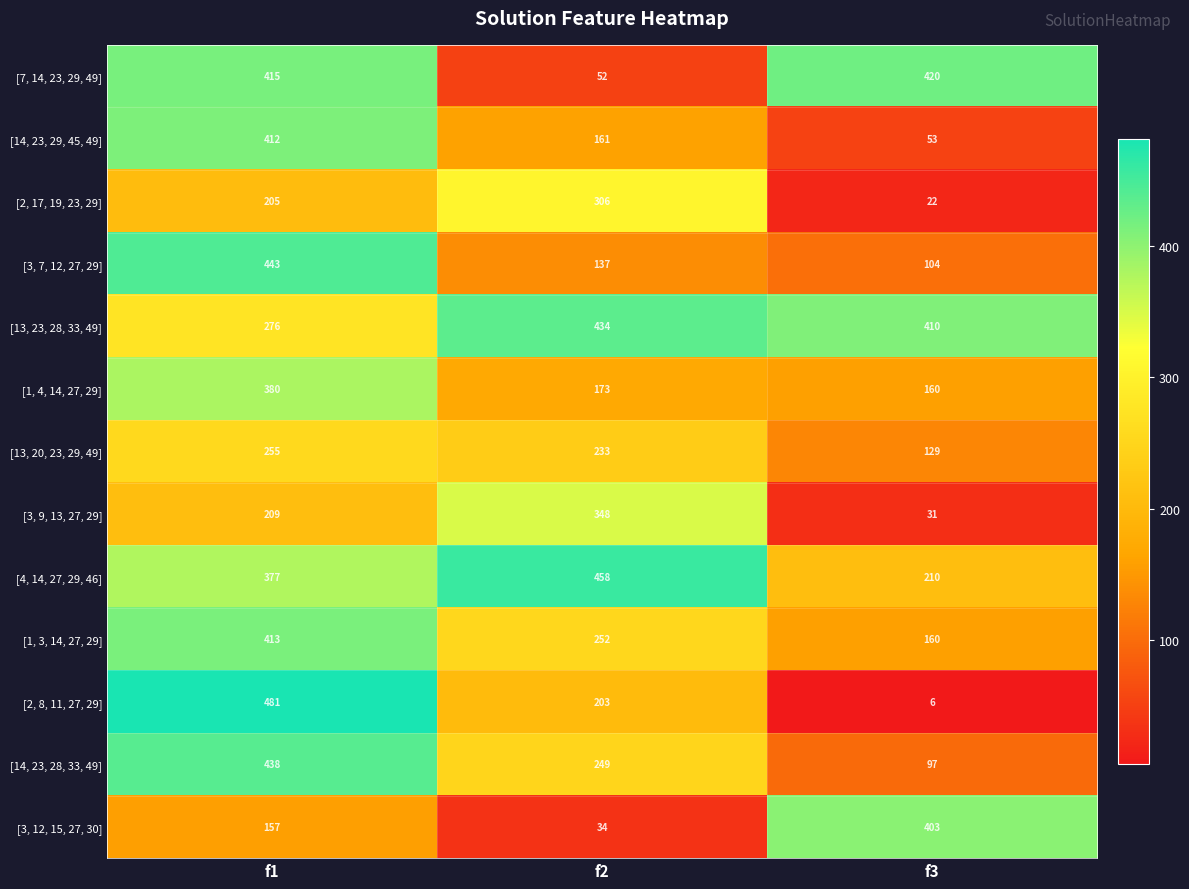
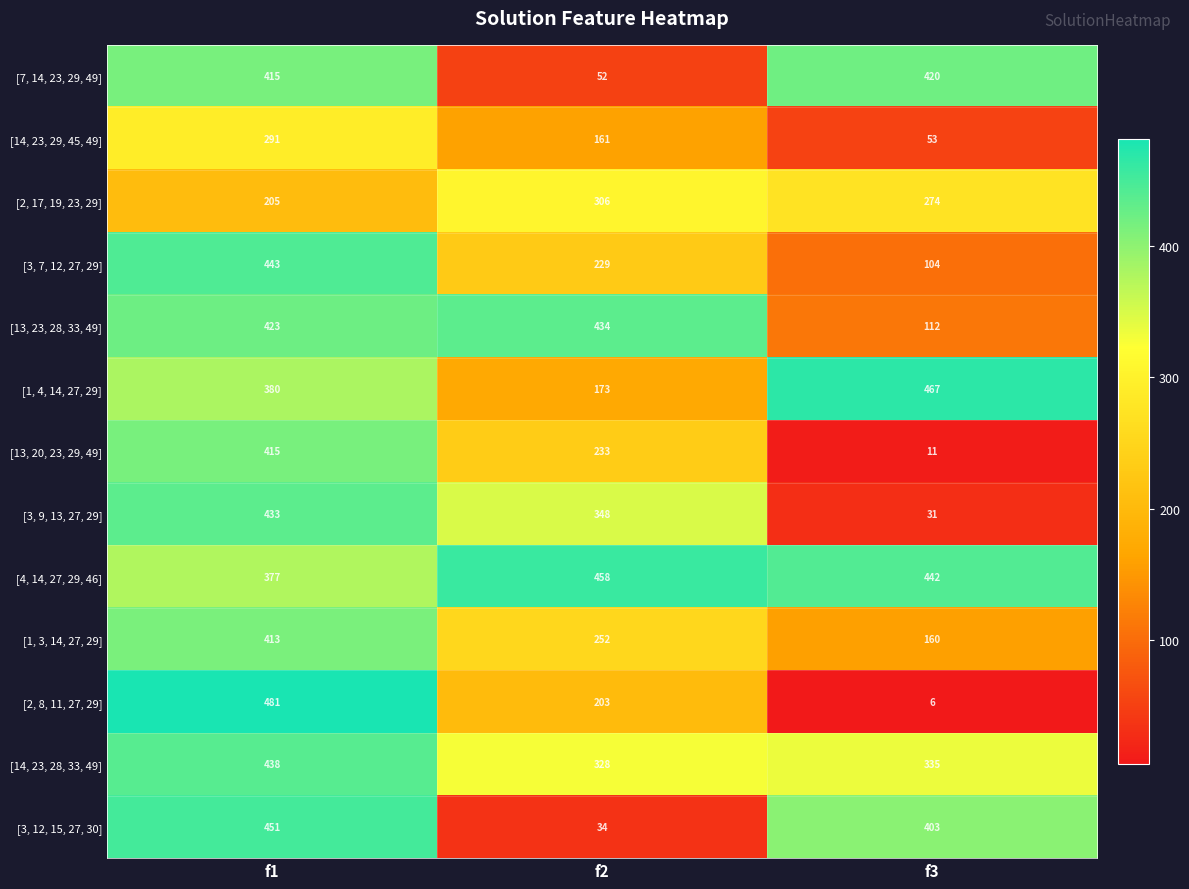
[14, 23, 29, 45, 49], f1: 412 -> 291
[2, 17, 19, 23, 29], f3: 22 -> 274
[3, 7, 12, 27, 29], f2: 137 -> 229
[13, 23, 28, 33, 49], f1: 276 -> 423
[13, 23, 28, 33, 49], f3: 410 -> 112
[1, 4, 14, 27, 29], f3: 160 -> 467
[13, 20, 23, 29, 49], f1: 255 -> 415
[13, 20, 23, 29, 49], f3: 129 -> 11
[3, 9, 13, 27, 29], f1: 209 -> 433
[4, 14, 27, 29, 46], f3: 210 -> 442
[14, 23, 28, 33, 49], f2: 249 -> 328
[14, 23, 28, 33, 49], f3: 97 -> 335
[3, 12, 15, 27, 30], f1: 157 -> 451
